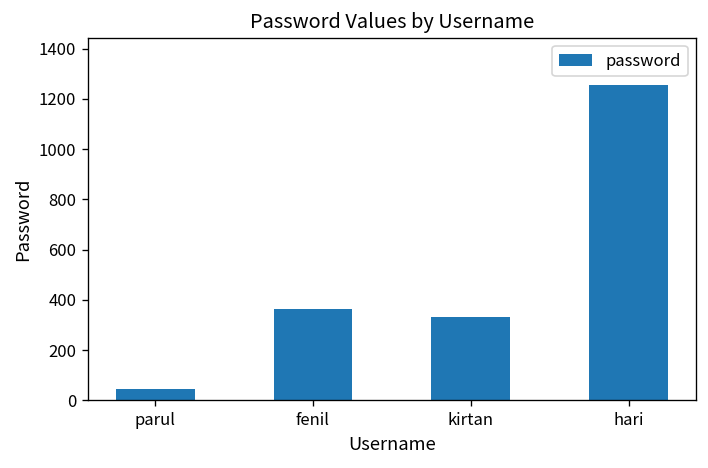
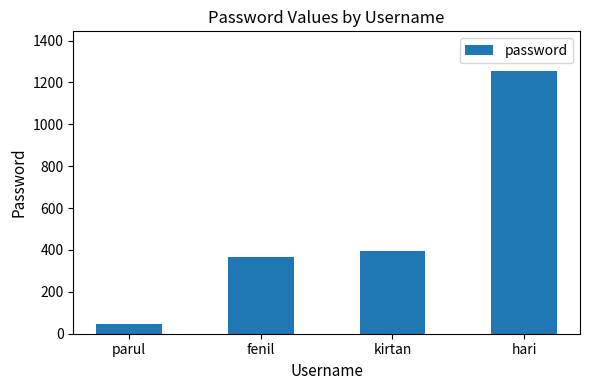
kirtan: 330 -> 400
